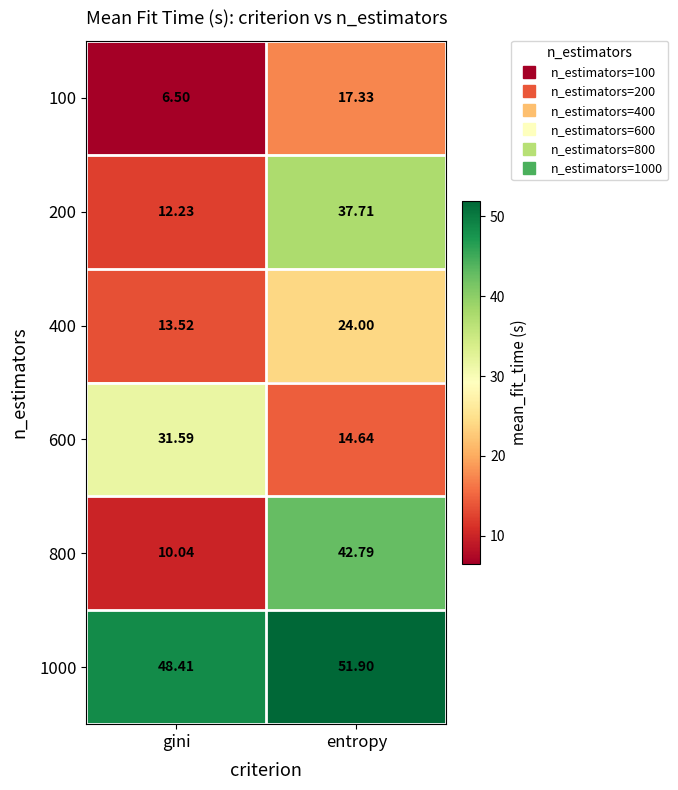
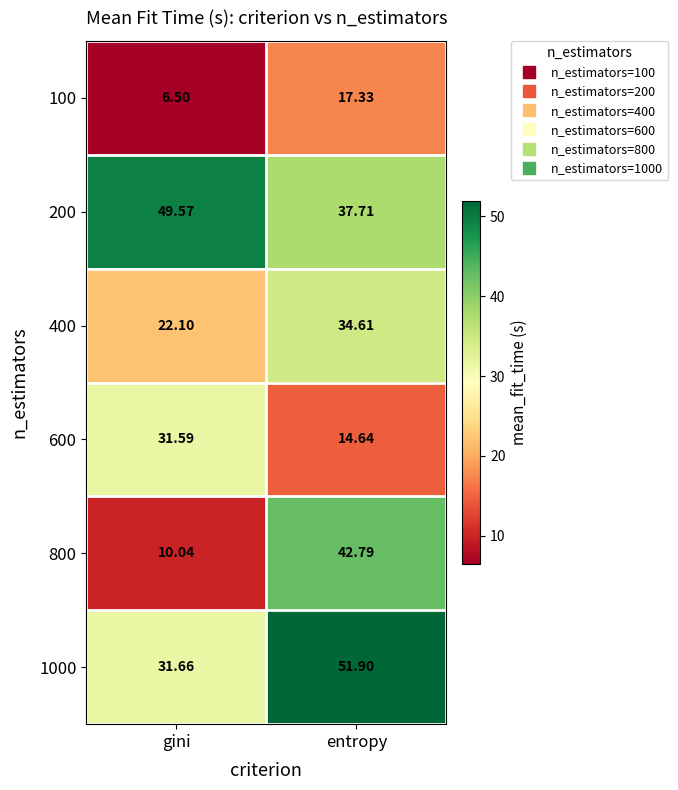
200, gini: 12.23 -> 49.57
400, gini: 13.52 -> 22.10
400, entropy: 24.00 -> 34.61
1000, gini: 48.41 -> 31.66
